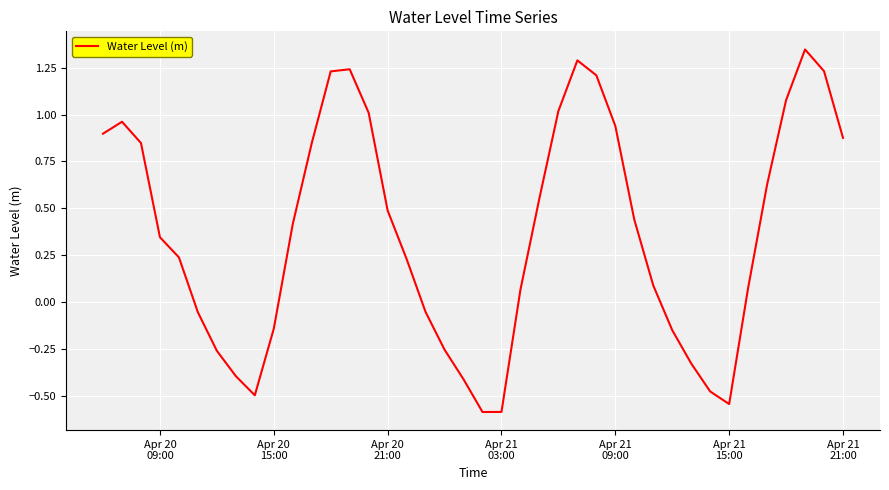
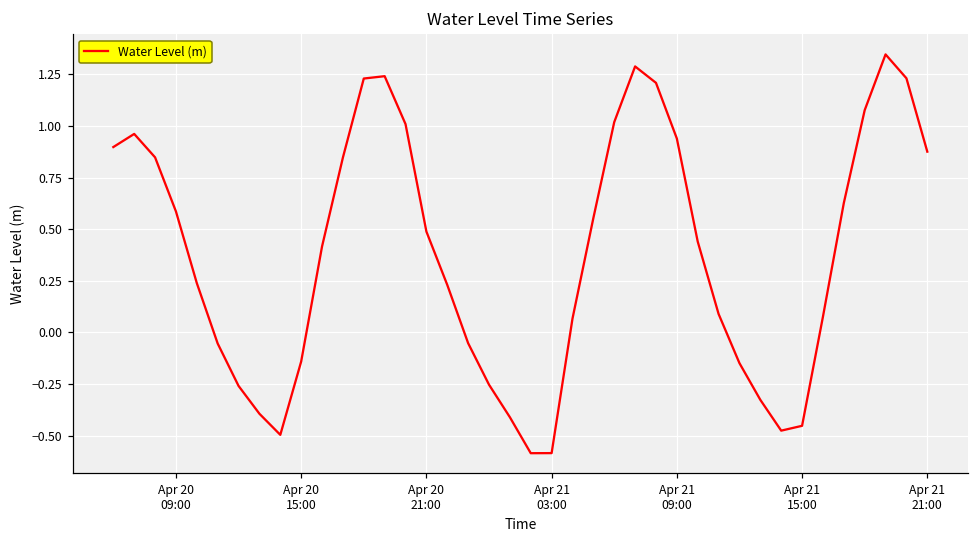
Apr 20 09:00: 0.35 -> 0.59
Apr 21 15:00: -0.54 -> -0.45
